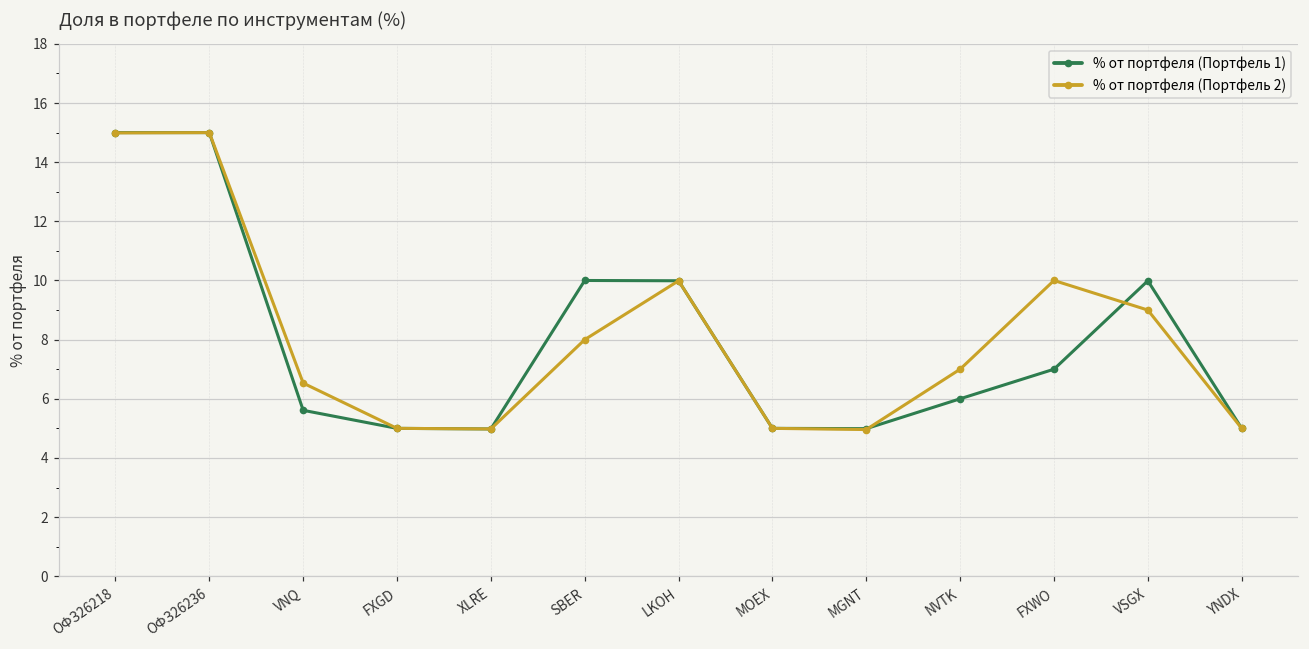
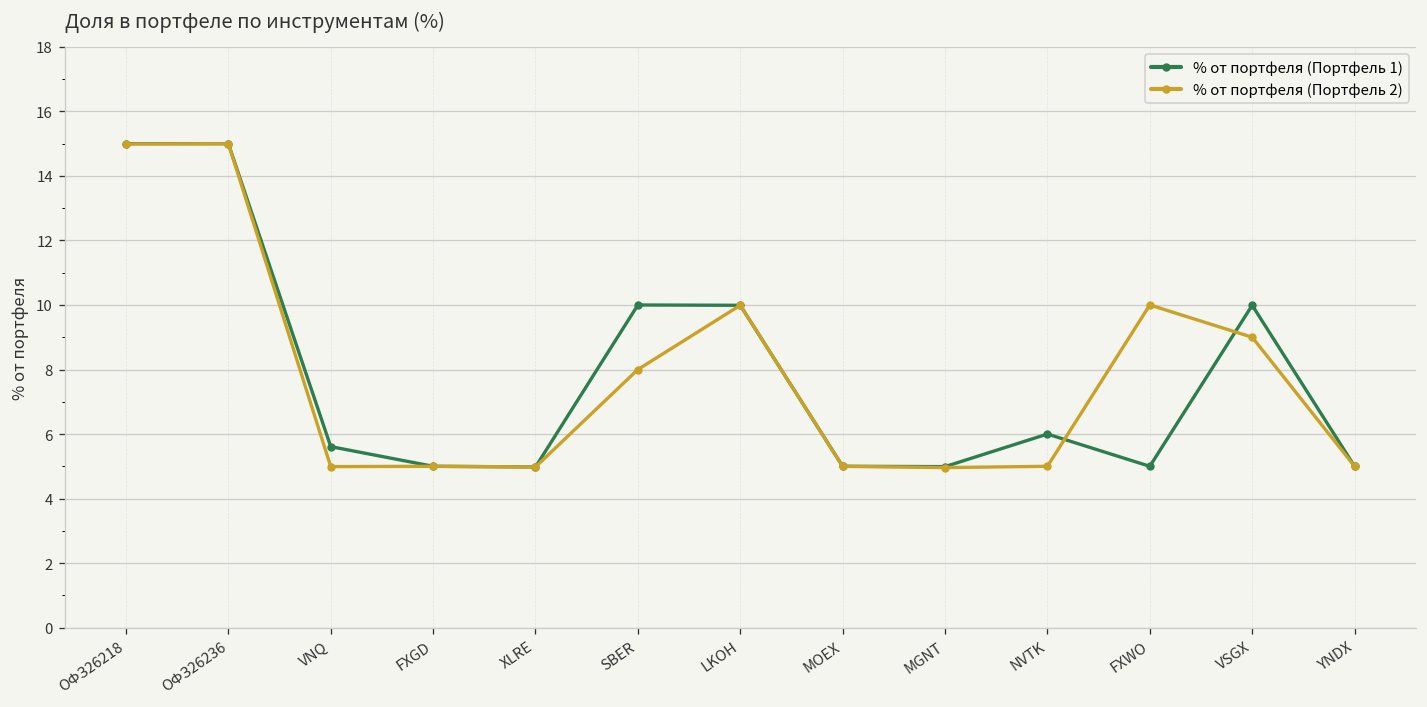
% от портфеля (Портфель 2), VNQ: 6.5 -> 5.0
% от портфеля (Портфель 2), NVTK: 7 -> 5
% от портфеля (Портфель 1), FXWO: 7 -> 5
